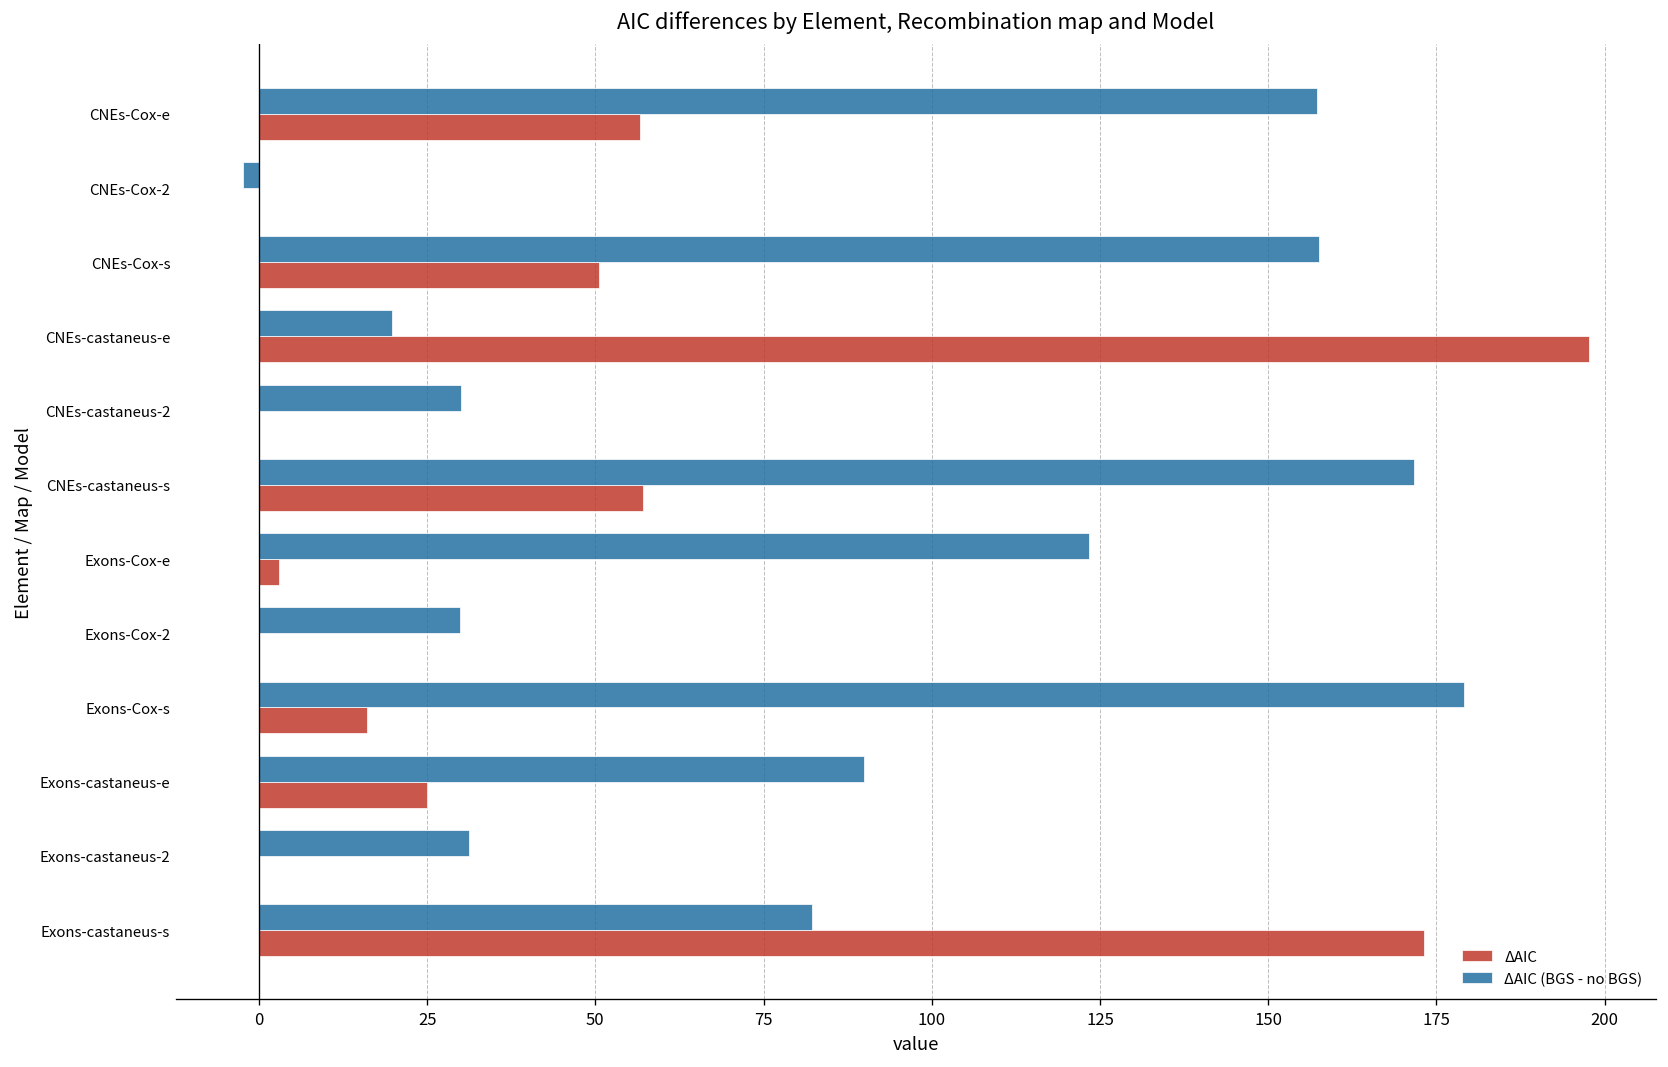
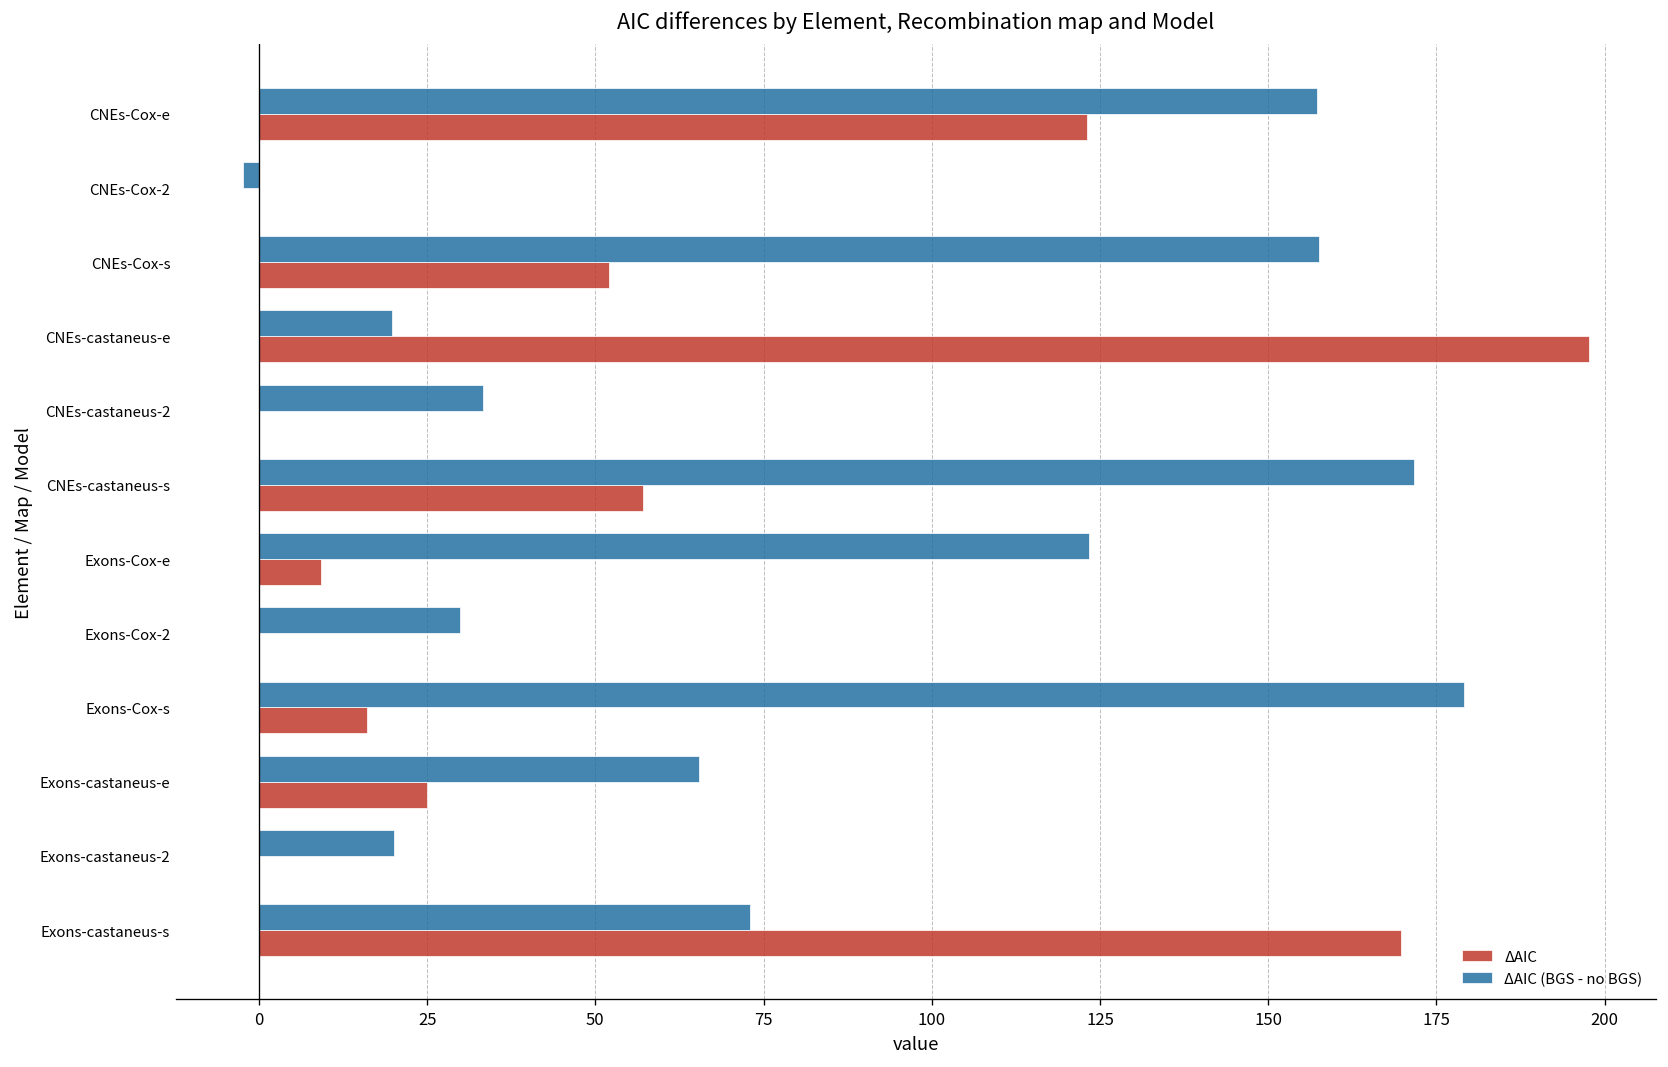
ΔAIC, CNEs-Cox-e: 57 -> 123
ΔAIC, CNEs-Cox-s: 50 -> 52
ΔAIC (BGS - no BGS), CNEs-castaneus-2: 30 -> 33
ΔAIC, Exons-Cox-e: 3 -> 9
ΔAIC (BGS - no BGS), Exons-castaneus-e: 90 -> 65
ΔAIC (BGS - no BGS), Exons-castaneus-2: 31 -> 20
ΔAIC (BGS - no BGS), Exons-castaneus-s: 82 -> 73
ΔAIC, Exons-castaneus-s: 173 -> 170
